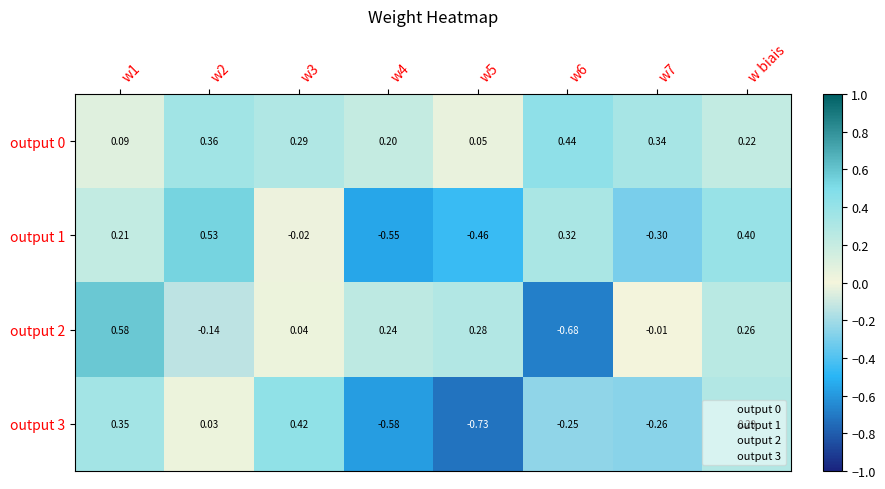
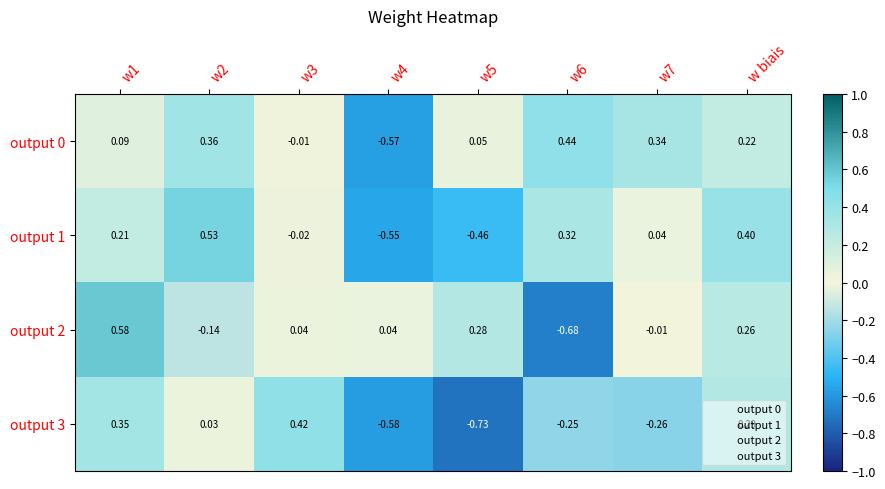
output 0, w3: 0.29 -> -0.01
output 0, w4: 0.20 -> -0.57
output 1, w7: -0.30 -> 0.04
output 2, w4: 0.24 -> 0.04
